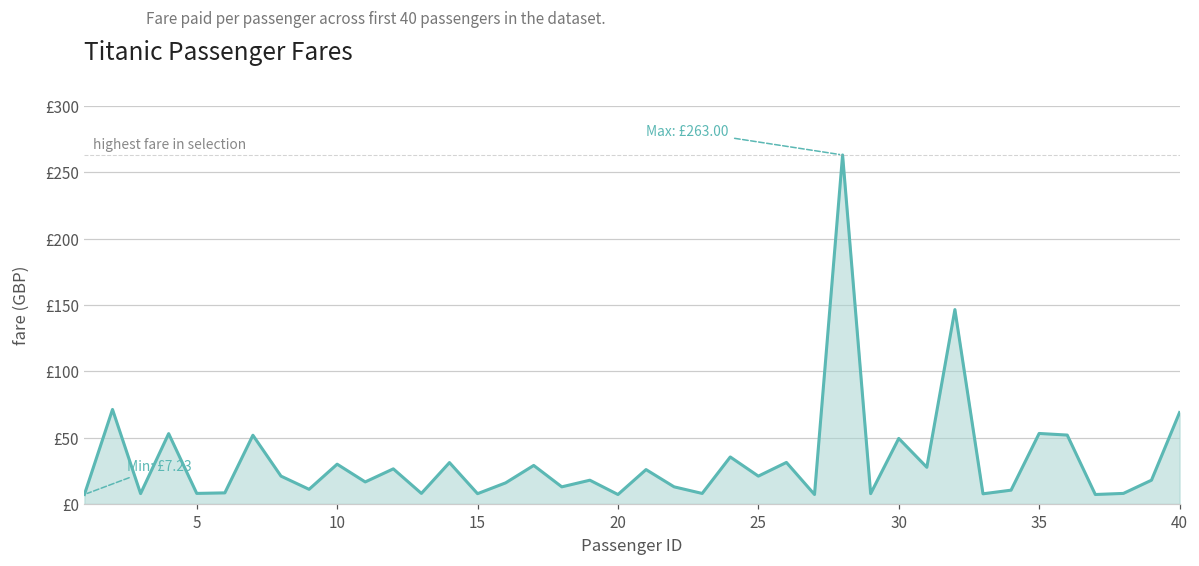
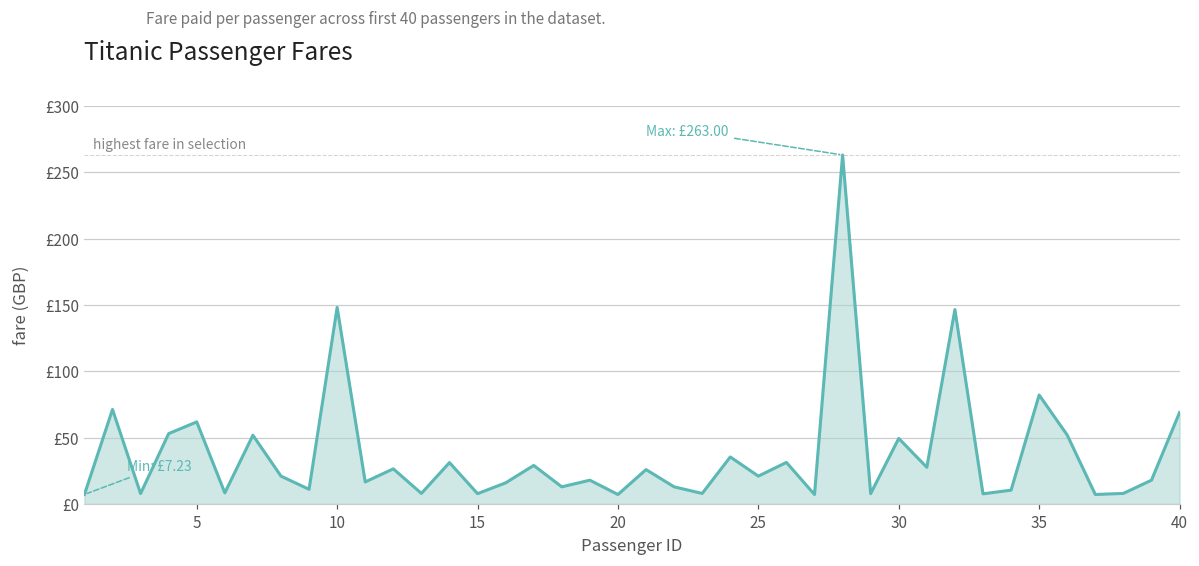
5: £8 -> £62
10: £30 -> £148
35: £53 -> £82
